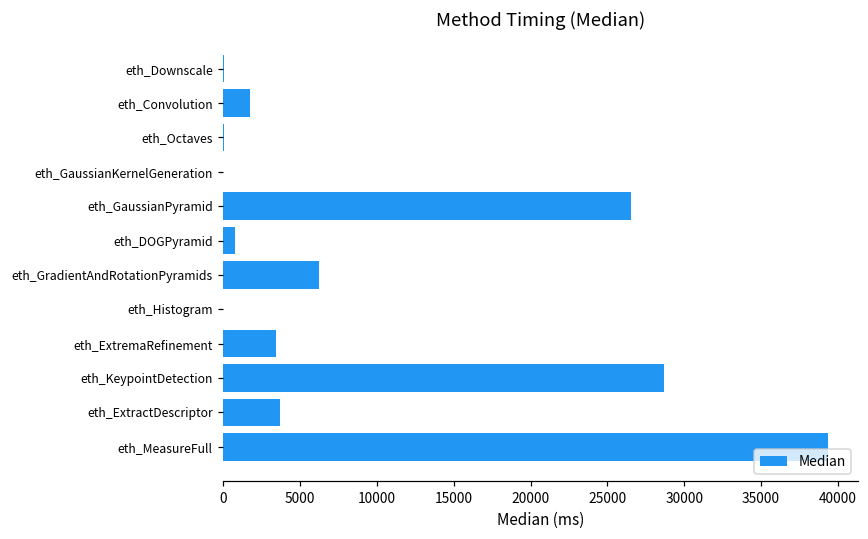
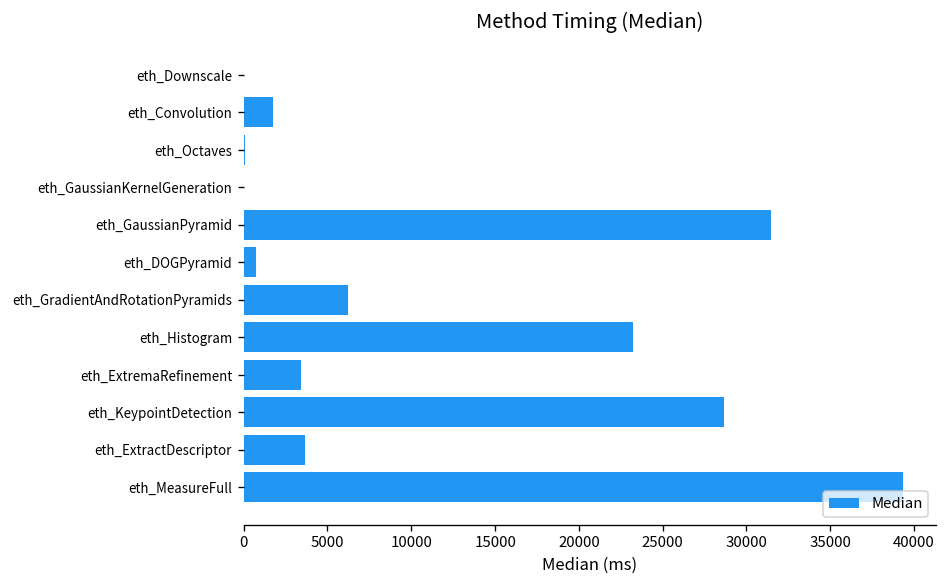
eth_GaussianPyramid: 26500 -> 31500
eth_Histogram: 0 -> 23200
